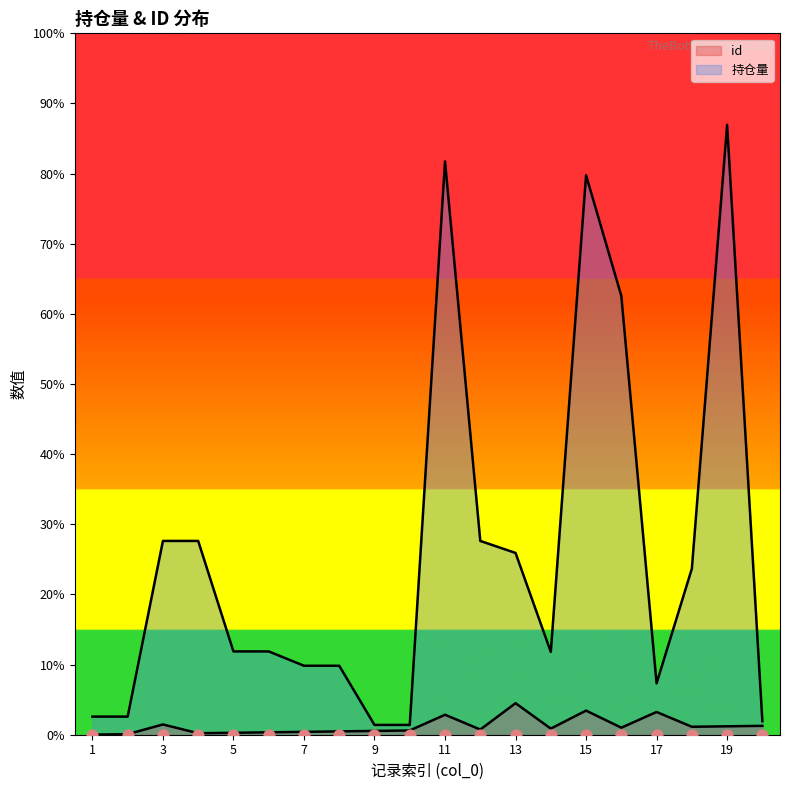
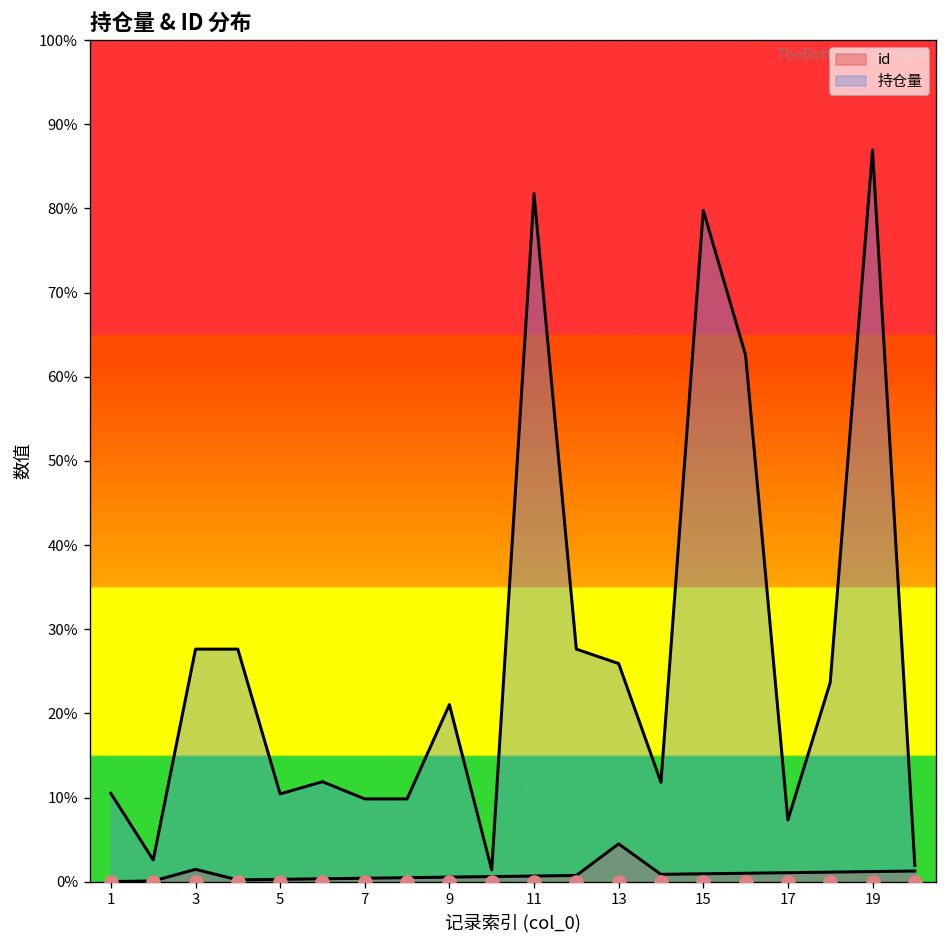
持仓量, 1: 3% -> 11%
持仓量, 5: 12% -> 10%
持仓量, 9: 1% -> 21%
id, 11: 3% -> 1%
id, 15: 3% -> 1%
id, 17: 3% -> 1%
